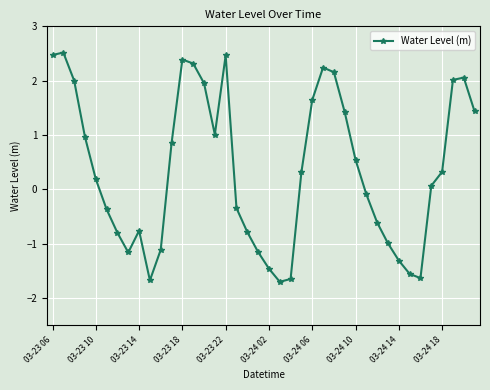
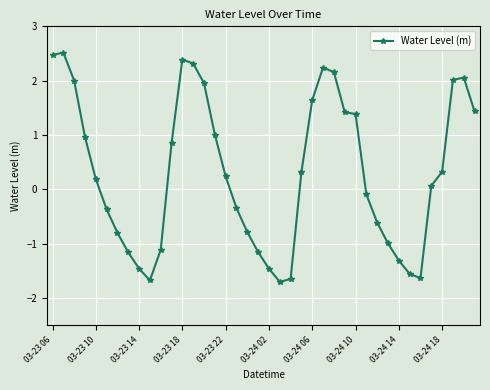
03-23 14: -0.8 -> -1.5
03-23 22: 2.5 -> 0.2
03-24 10: 0.5 -> 1.4
